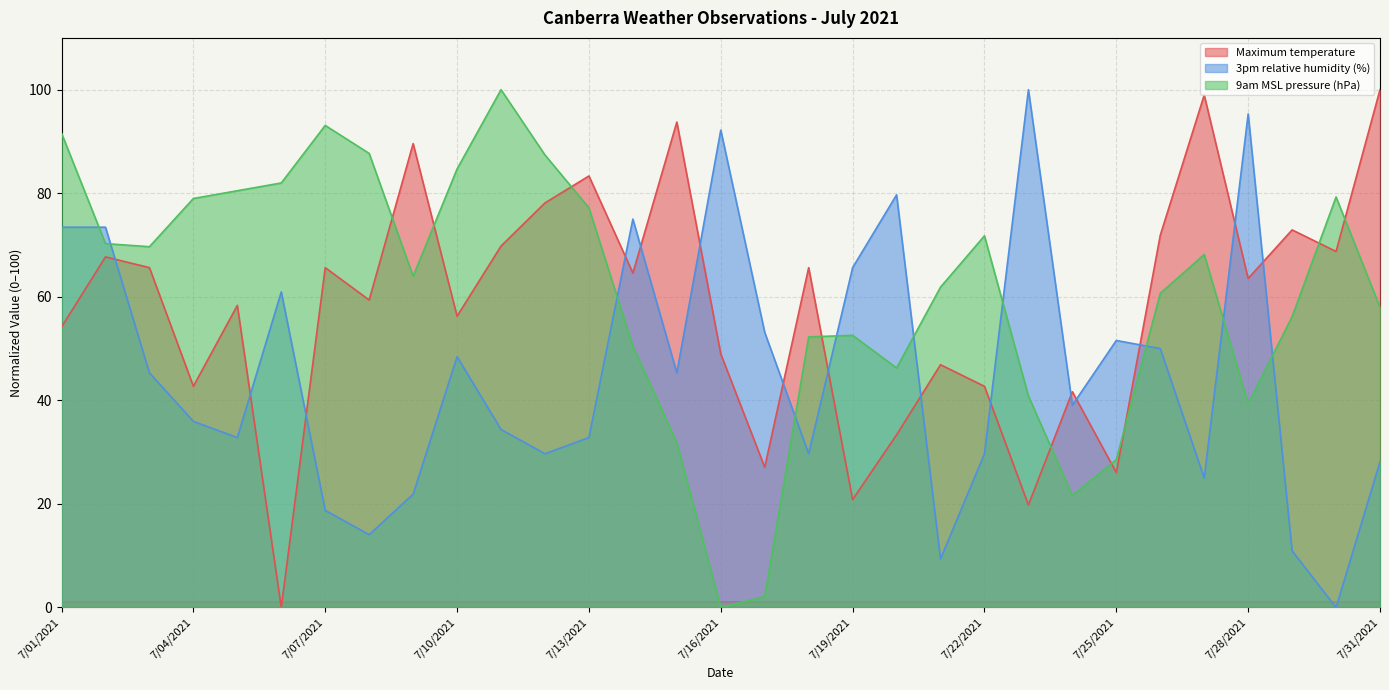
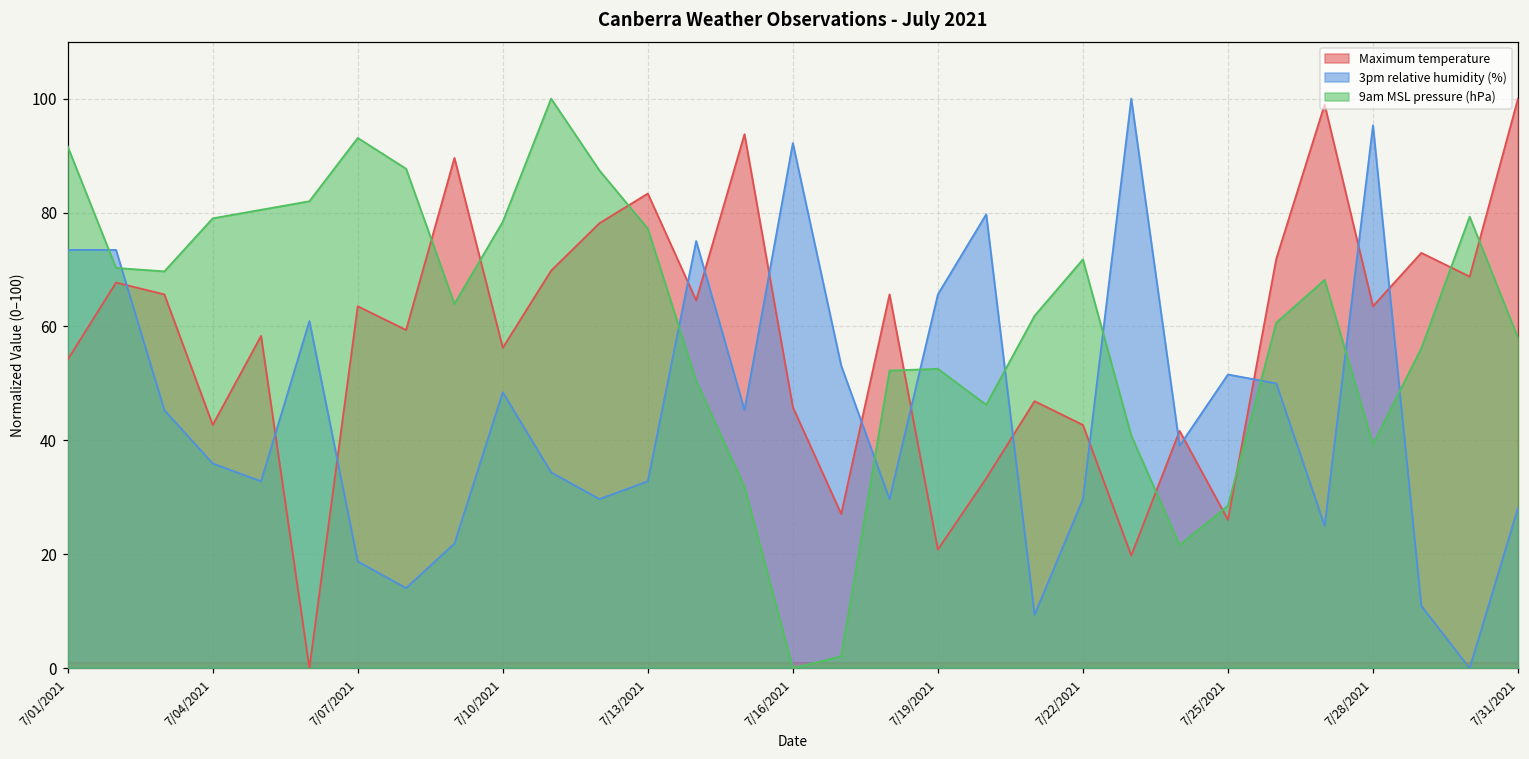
Maximum temperature, 7/07/2021: 66 -> 64
9am MSL pressure (hPa), 7/10/2021: 85 -> 78
Maximum temperature, 7/16/2021: 49 -> 46
